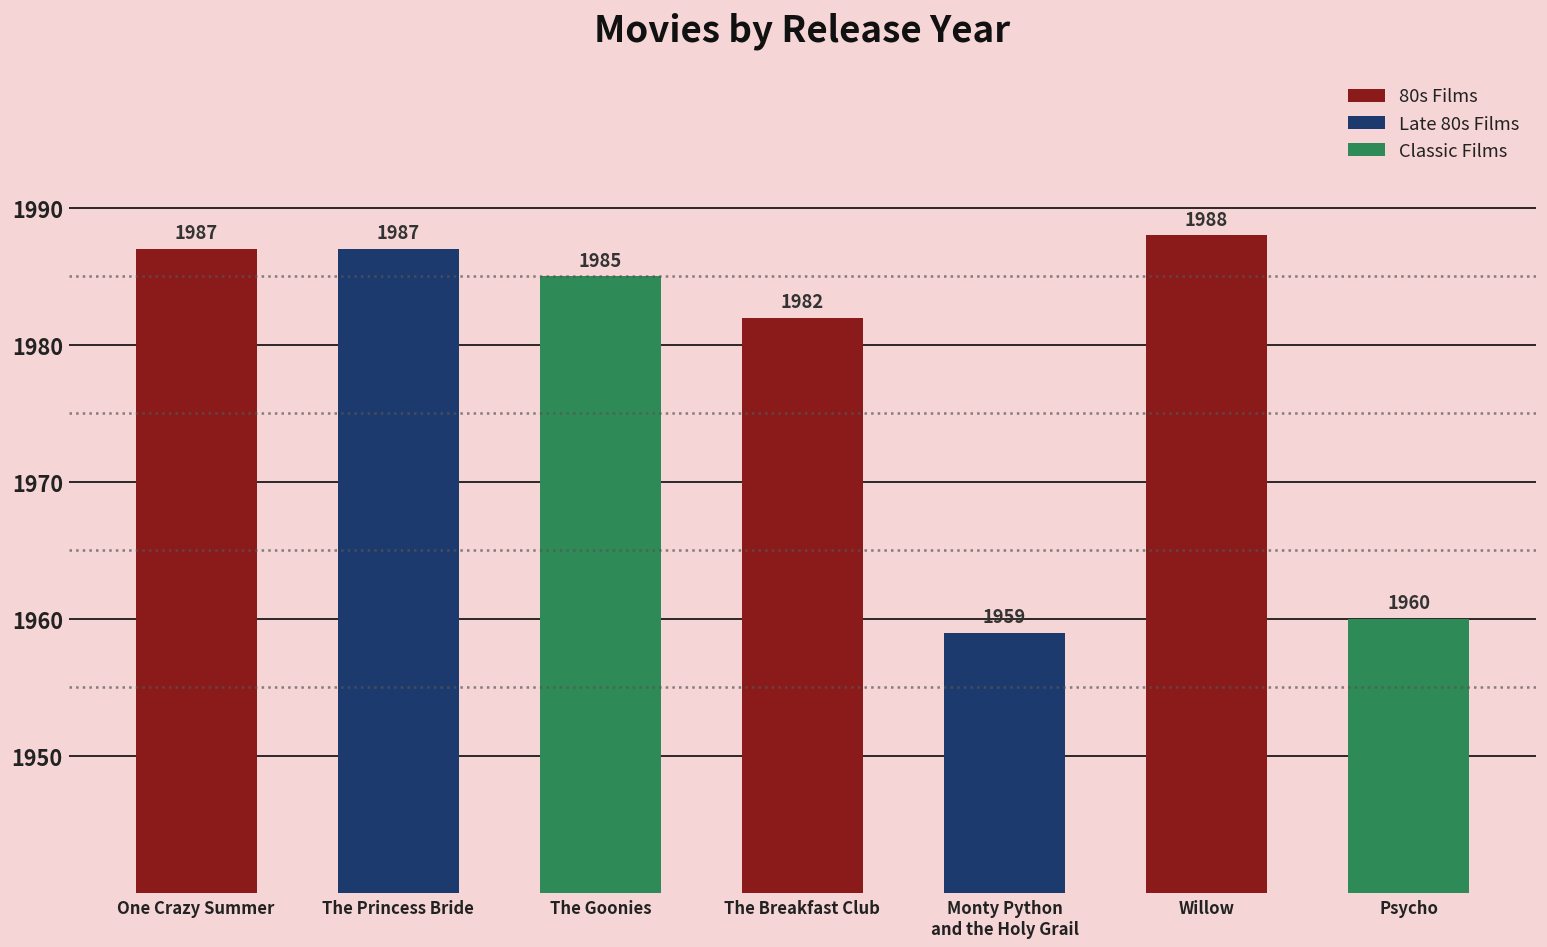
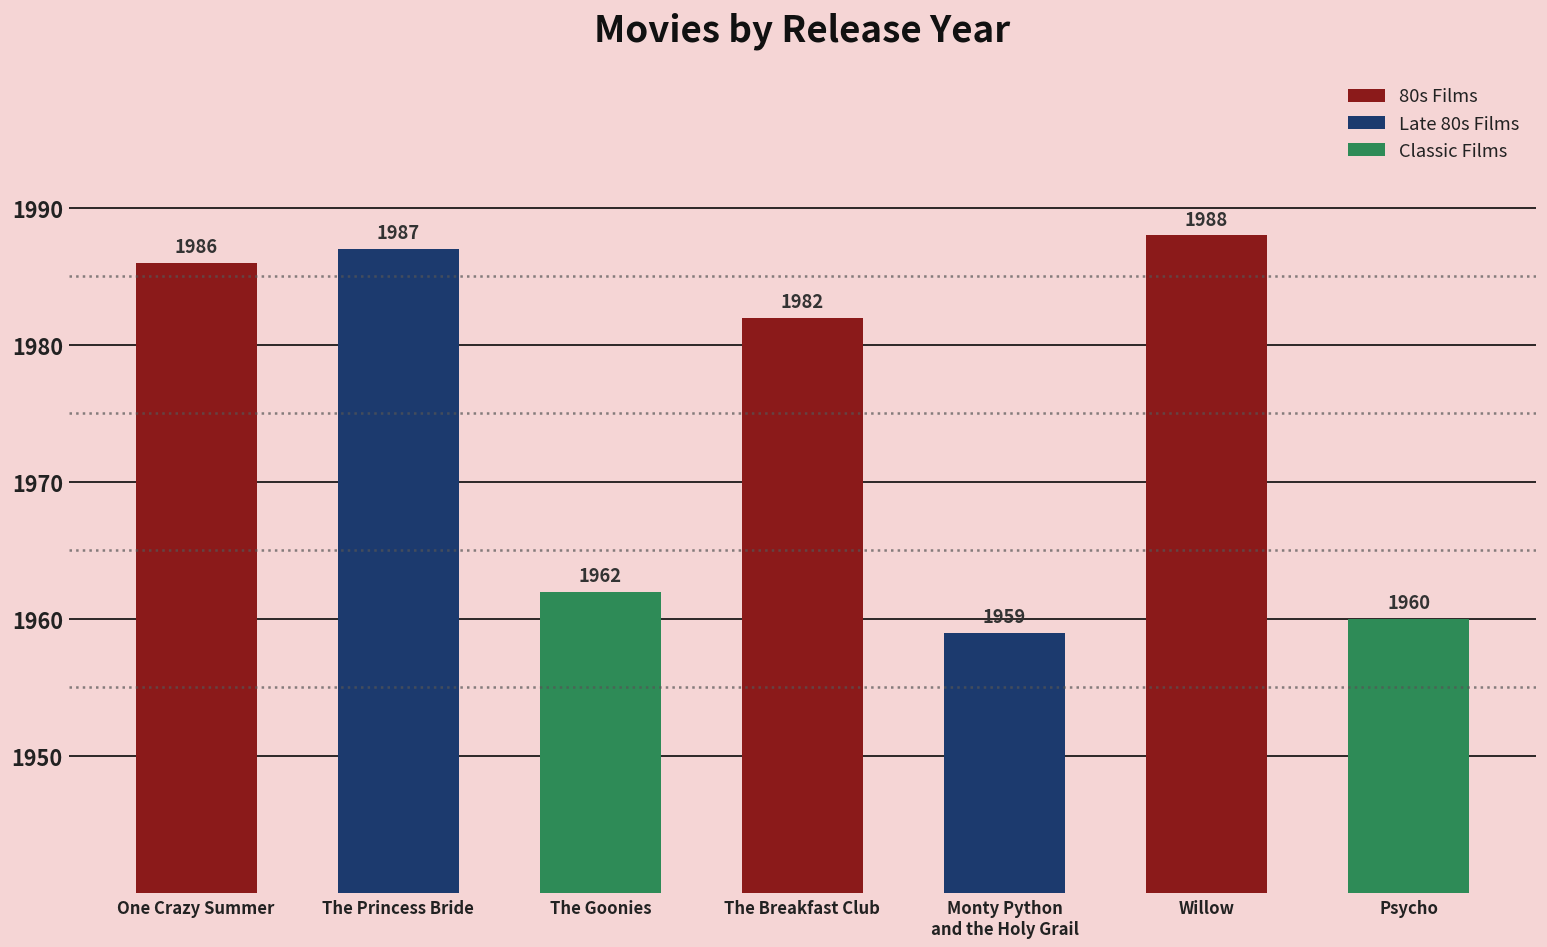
One Crazy Summer: 1987 -> 1986
The Goonies: 1985 -> 1962
